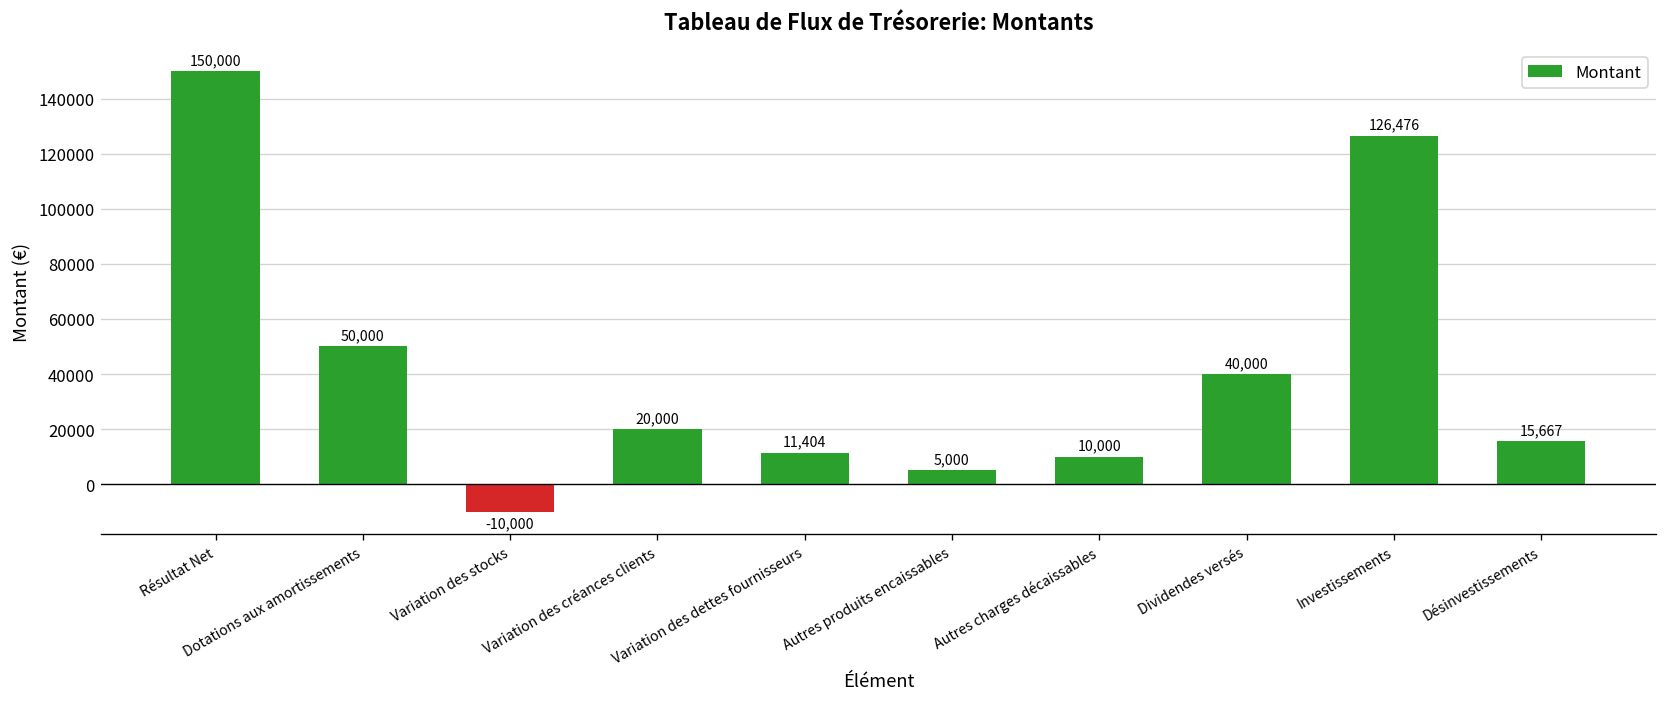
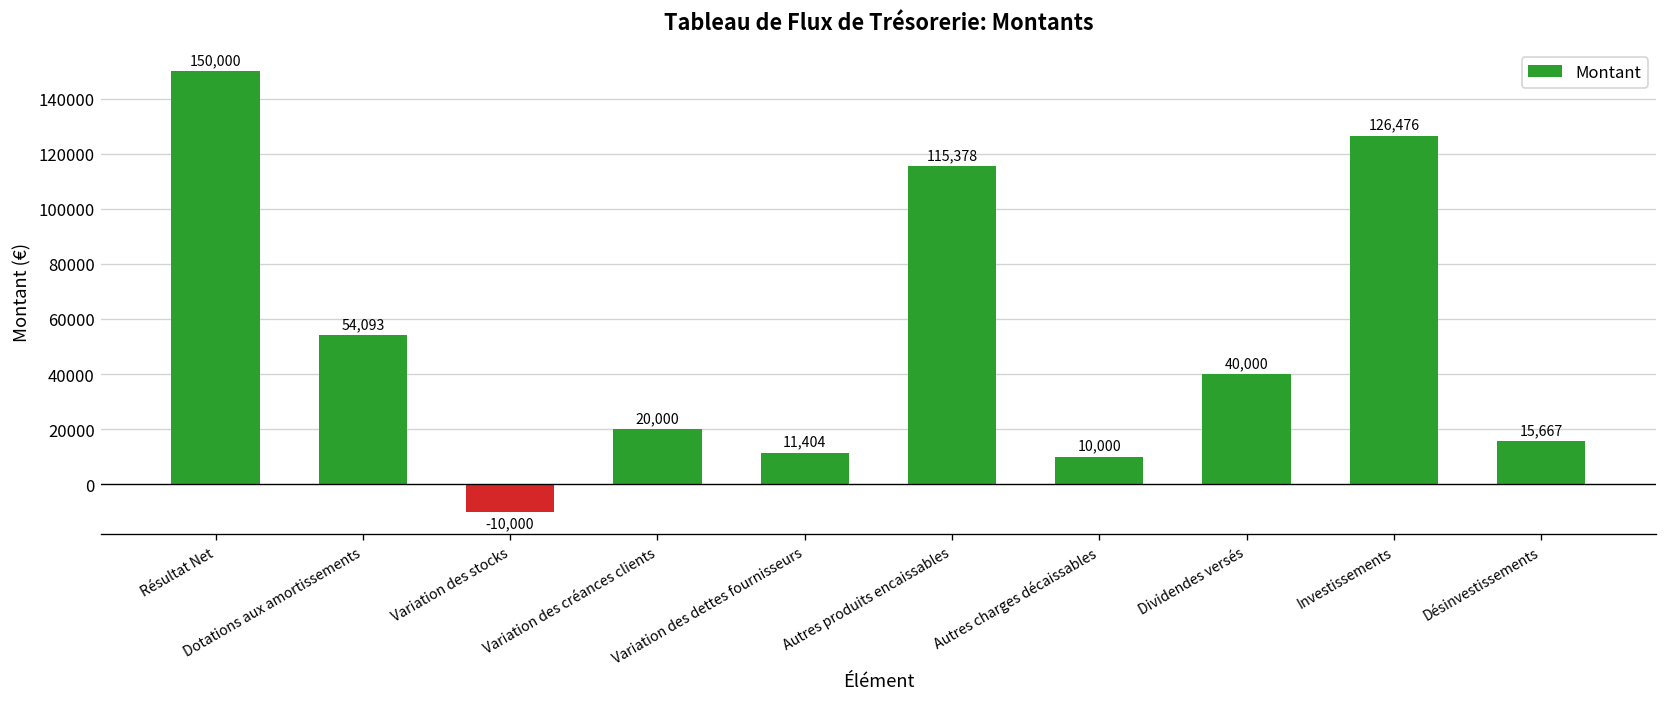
Dotations aux amortissements: 50,000 -> 54,093
Autres produits encaissables: 5,000 -> 115,378
